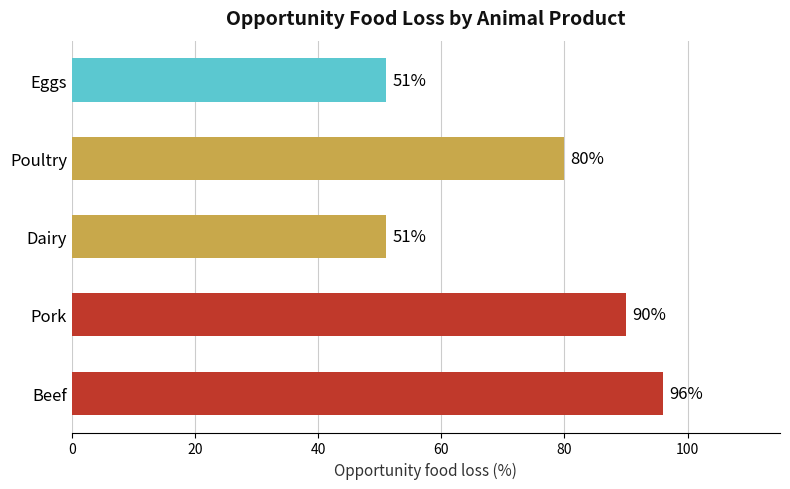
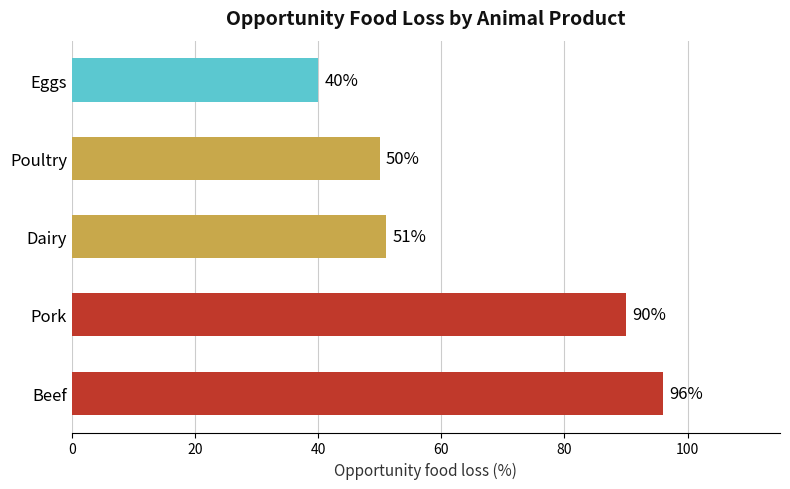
Eggs: 51% -> 40%
Poultry: 80% -> 50%
